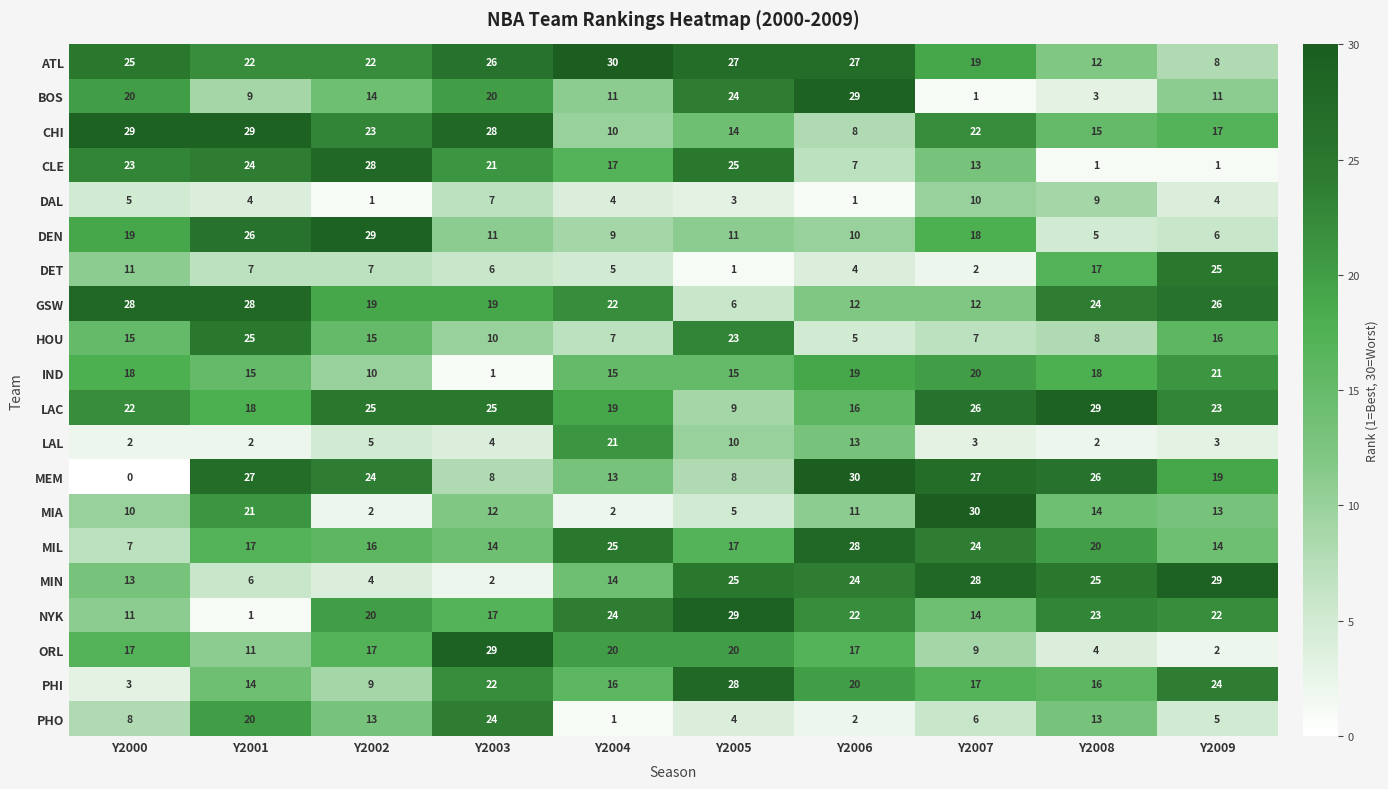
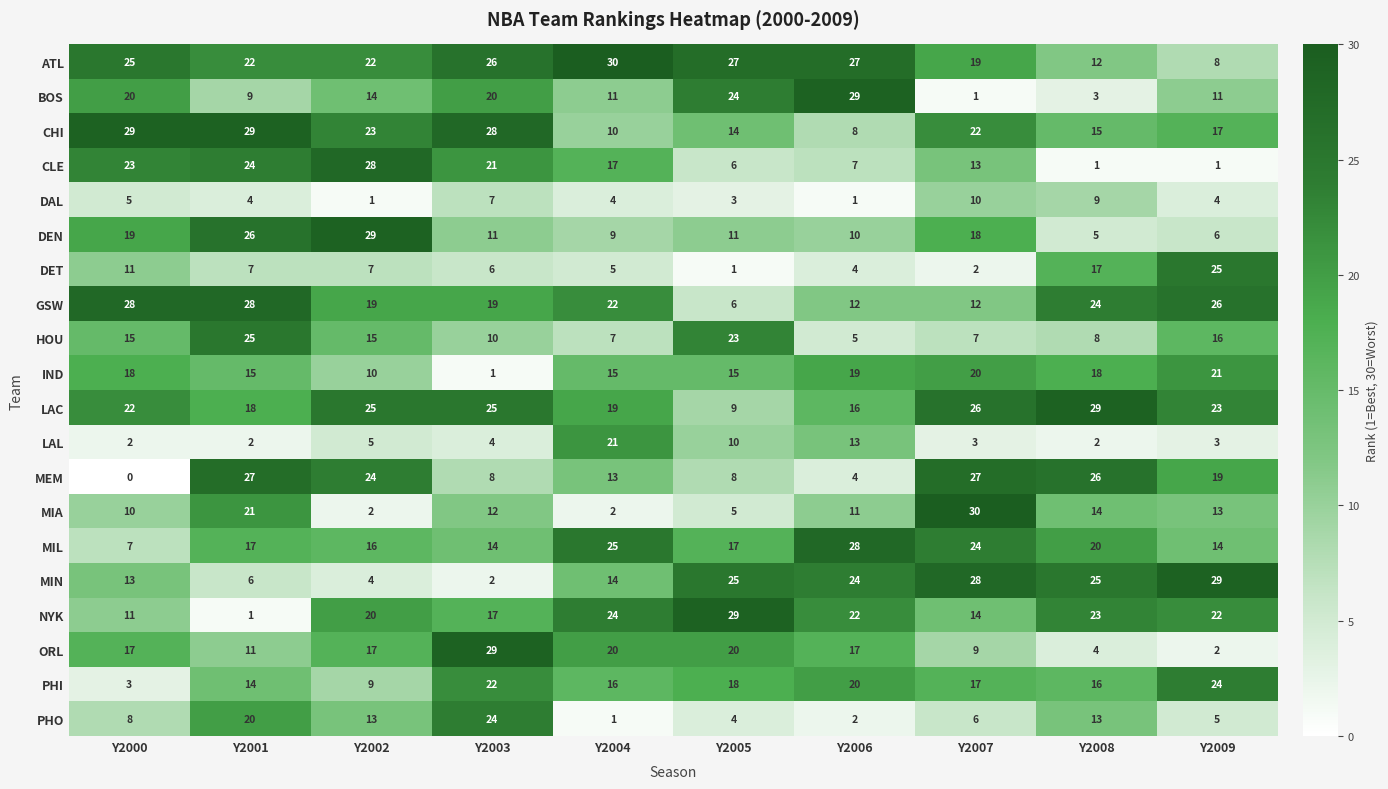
CLE, Y2005: 25 -> 6
MEM, Y2006: 30 -> 4
PHI, Y2005: 28 -> 18
